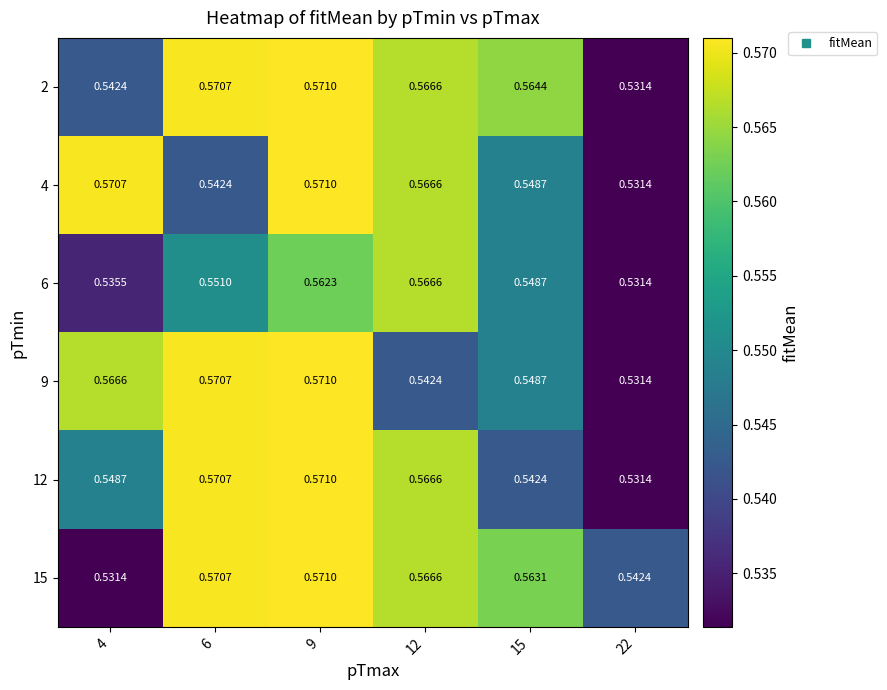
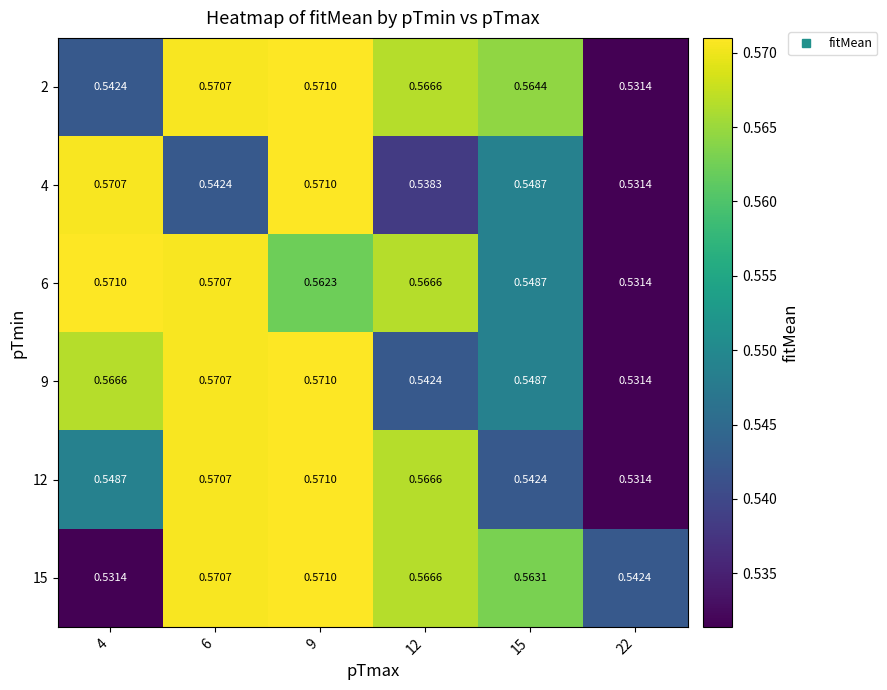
4, 12: 0.5666 -> 0.5383
6, 4: 0.5355 -> 0.5710
6, 6: 0.5510 -> 0.5707
